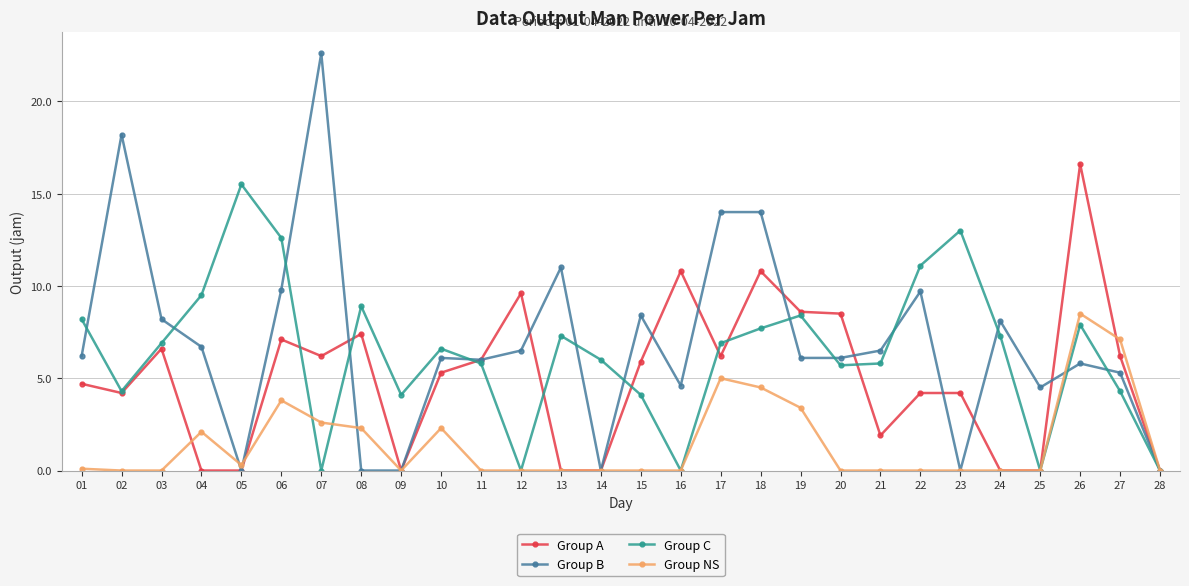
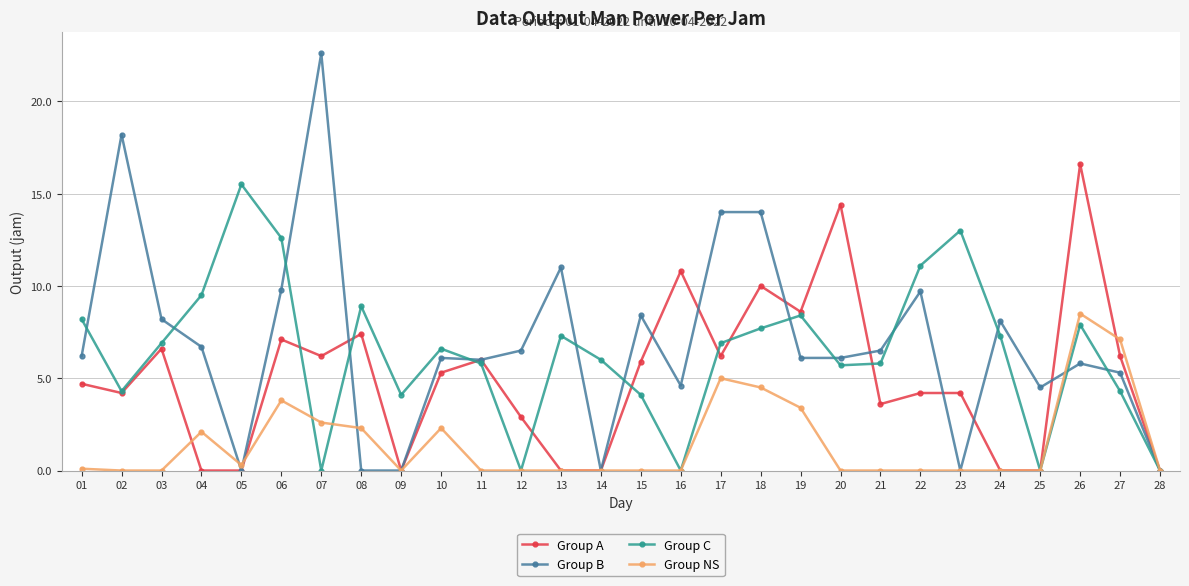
Group A, 12: 9.6 -> 2.9
Group A, 18: 10.8 -> 10.0
Group A, 20: 8.5 -> 14.4
Group A, 21: 1.9 -> 3.6
